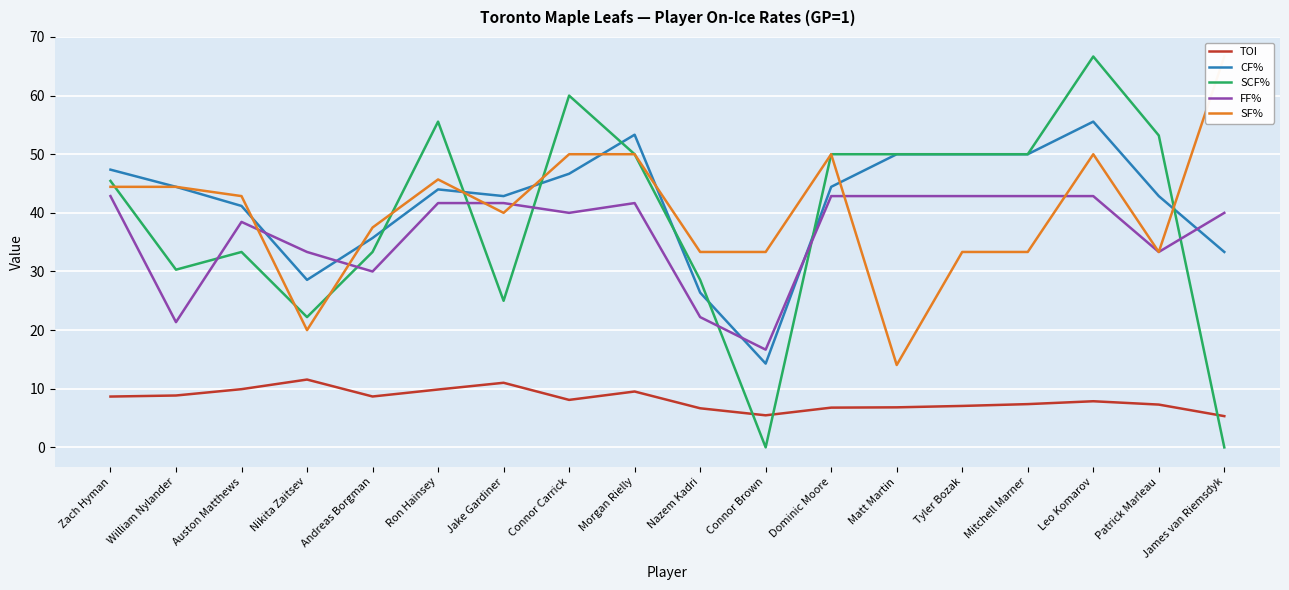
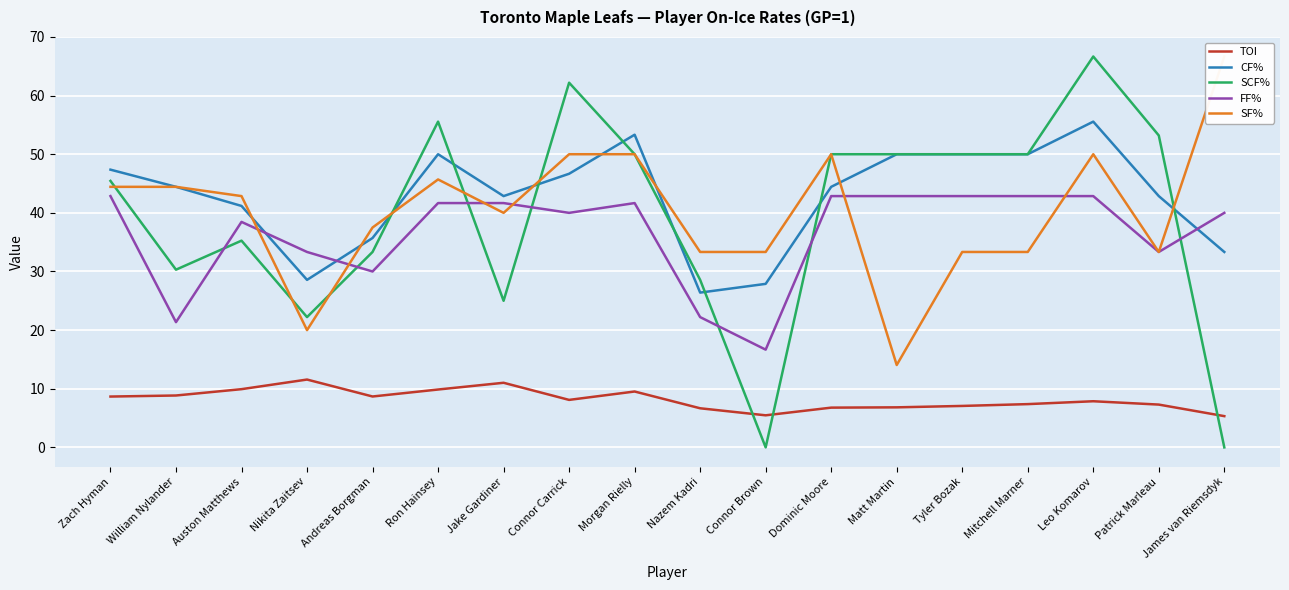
SCF%, Auston Matthews: 33 -> 35
CF%, Ron Hainsey: 44 -> 50
SCF%, Connor Carrick: 60 -> 62
CF%, Connor Brown: 14 -> 28
